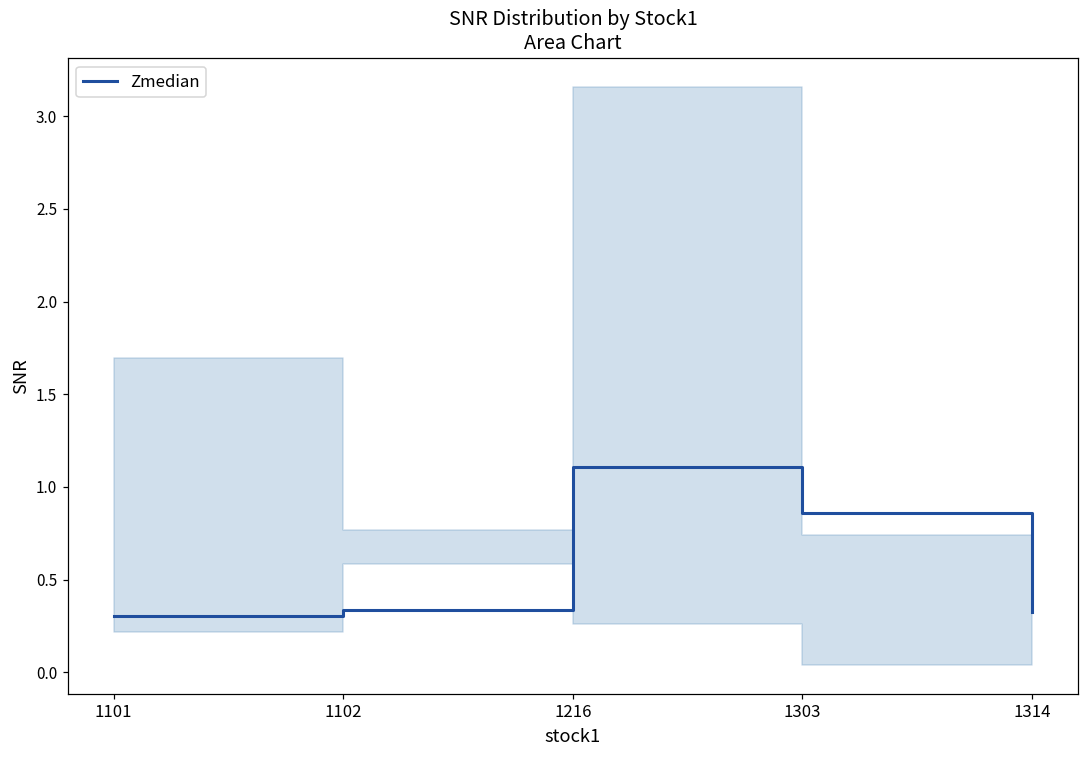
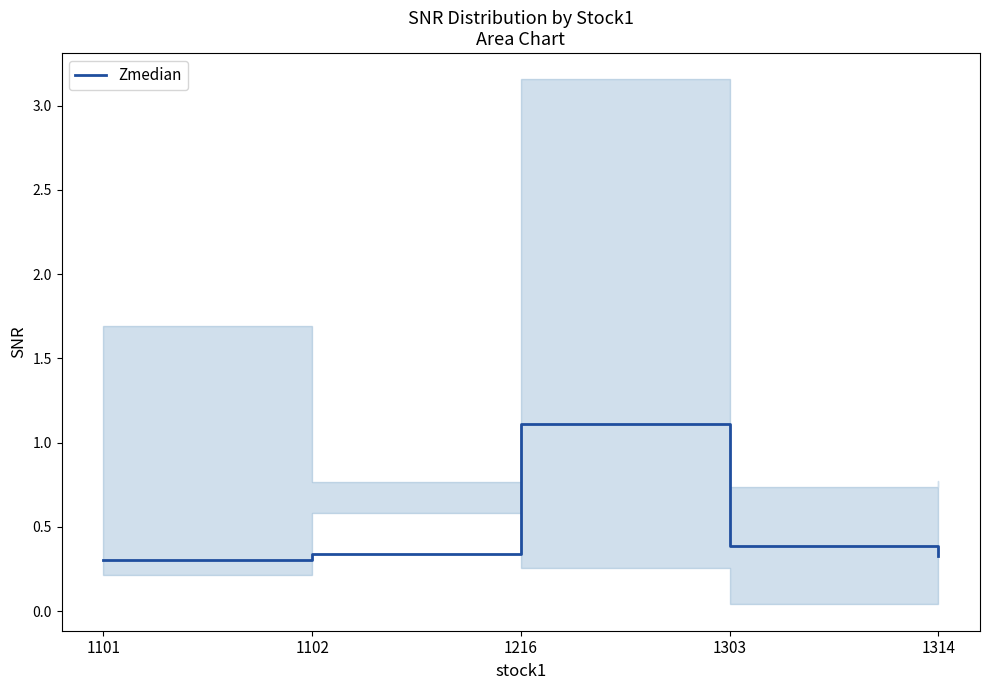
Zmedian, 1303: 0.86 -> 0.39
